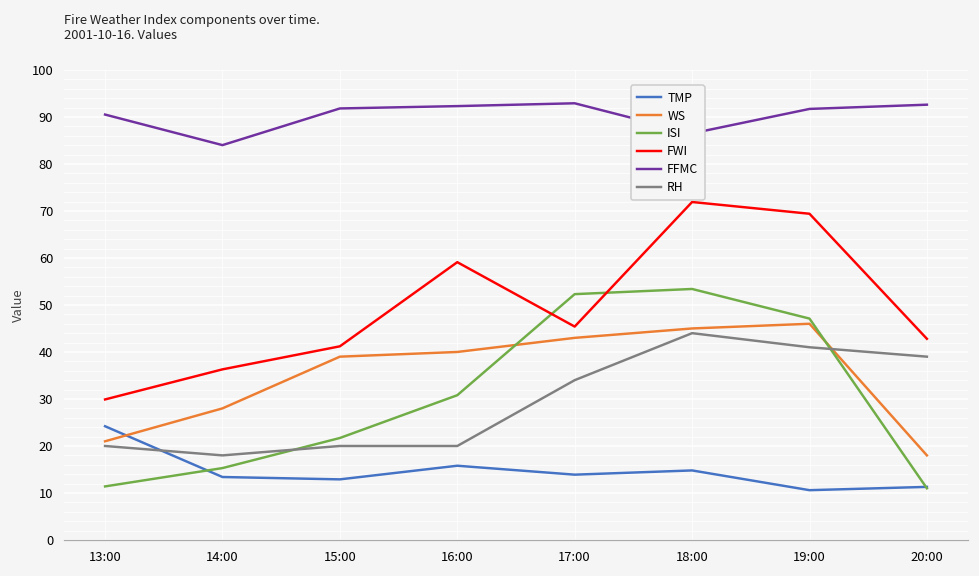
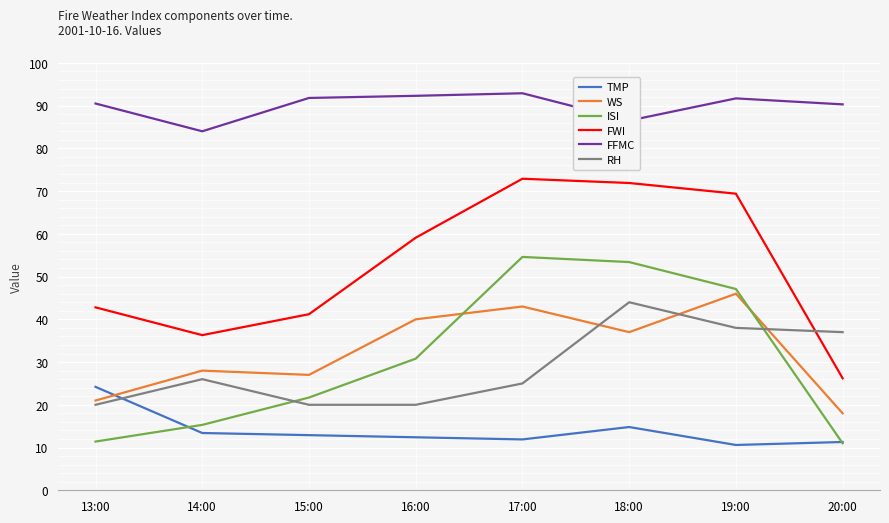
FWI, 13:00: 30 -> 43
RH, 14:00: 18 -> 26
WS, 15:00: 39 -> 27
TMP, 16:00: 16 -> 12
TMP, 17:00: 14 -> 12
ISI, 17:00: 52 -> 55
FWI, 17:00: 45 -> 73
RH, 17:00: 34 -> 25
WS, 18:00: 45 -> 37
RH, 19:00: 41 -> 38
FWI, 20:00: 43 -> 26
FFMC, 20:00: 93 -> 90
RH, 20:00: 39 -> 37
